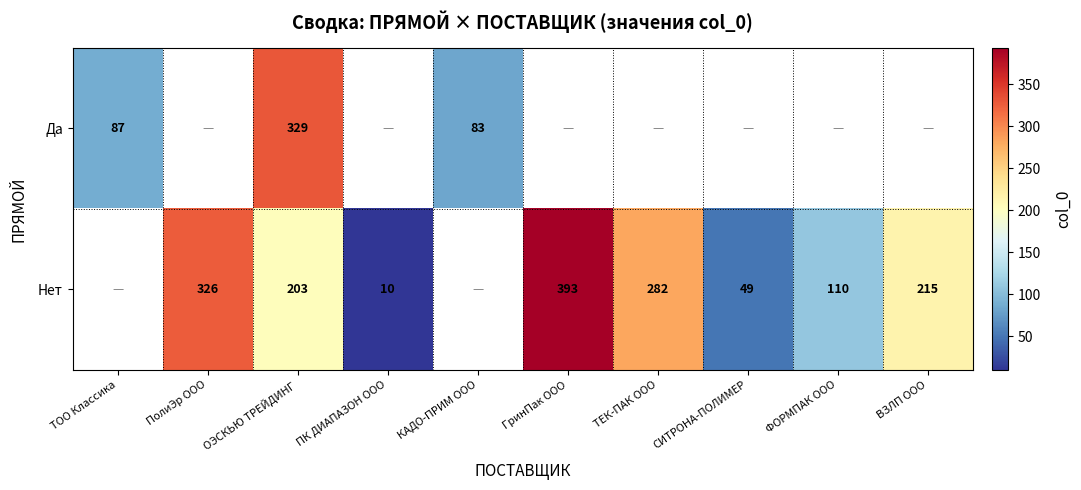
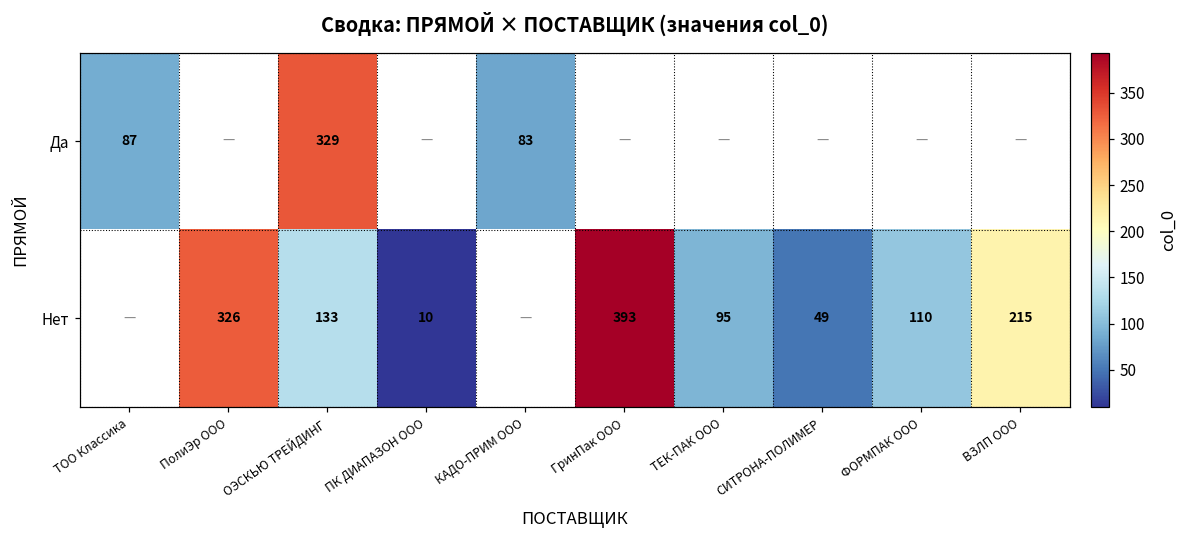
Нет, ОЭСКЬЮ ТРЕЙДИНГ: 203 -> 133
Нет, ТЕК-ПАК ООО: 282 -> 95
